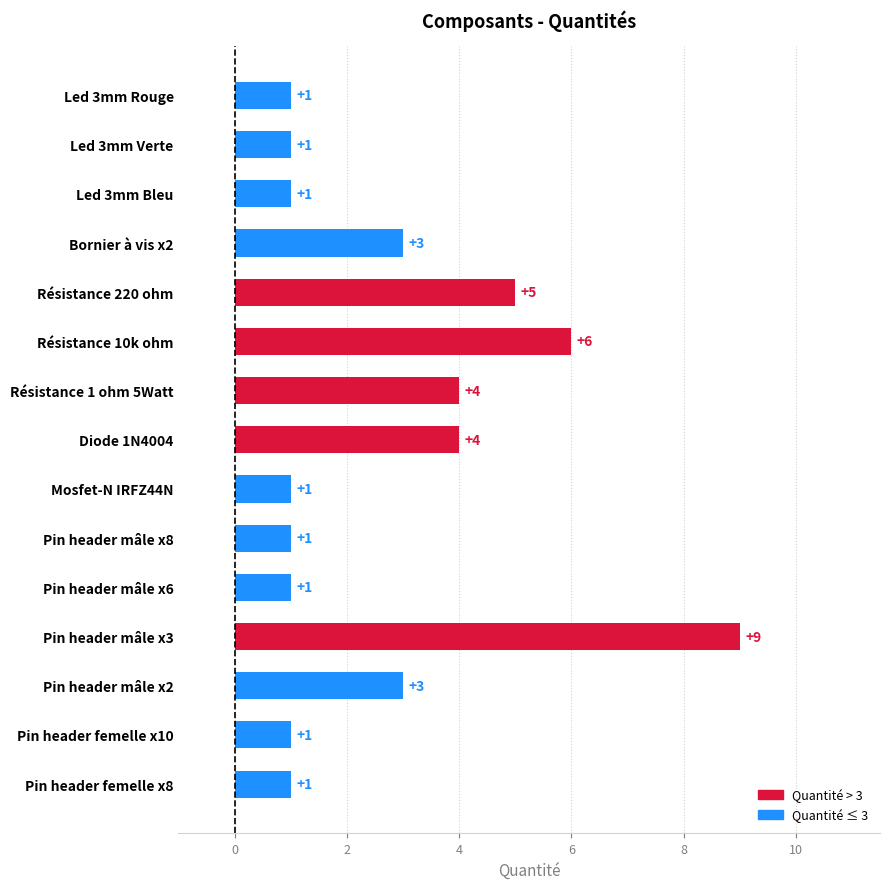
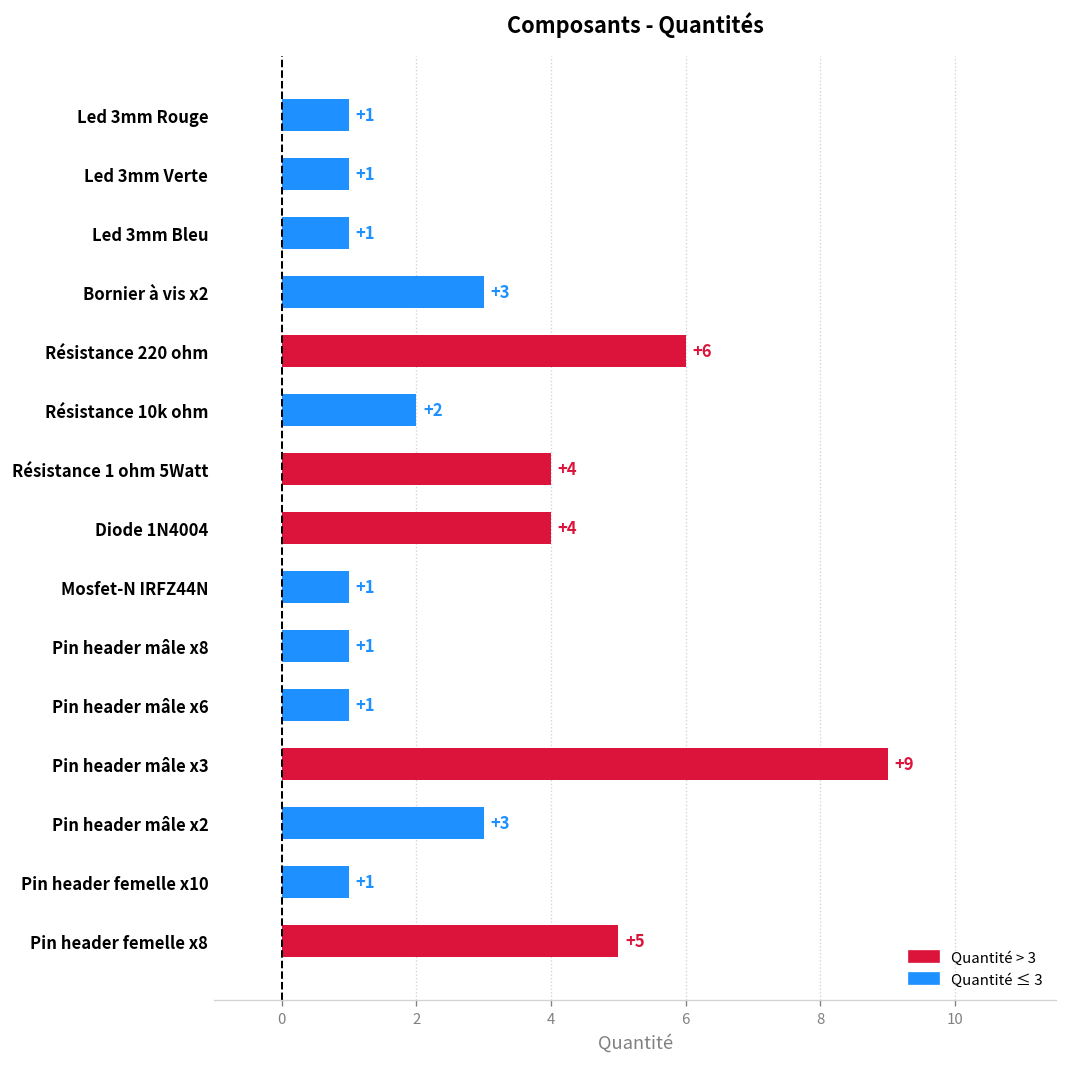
Résistance 220 ohm: +5 -> +6
Résistance 10k ohm: +6 -> +2
Pin header femelle x8: +1 -> +5
